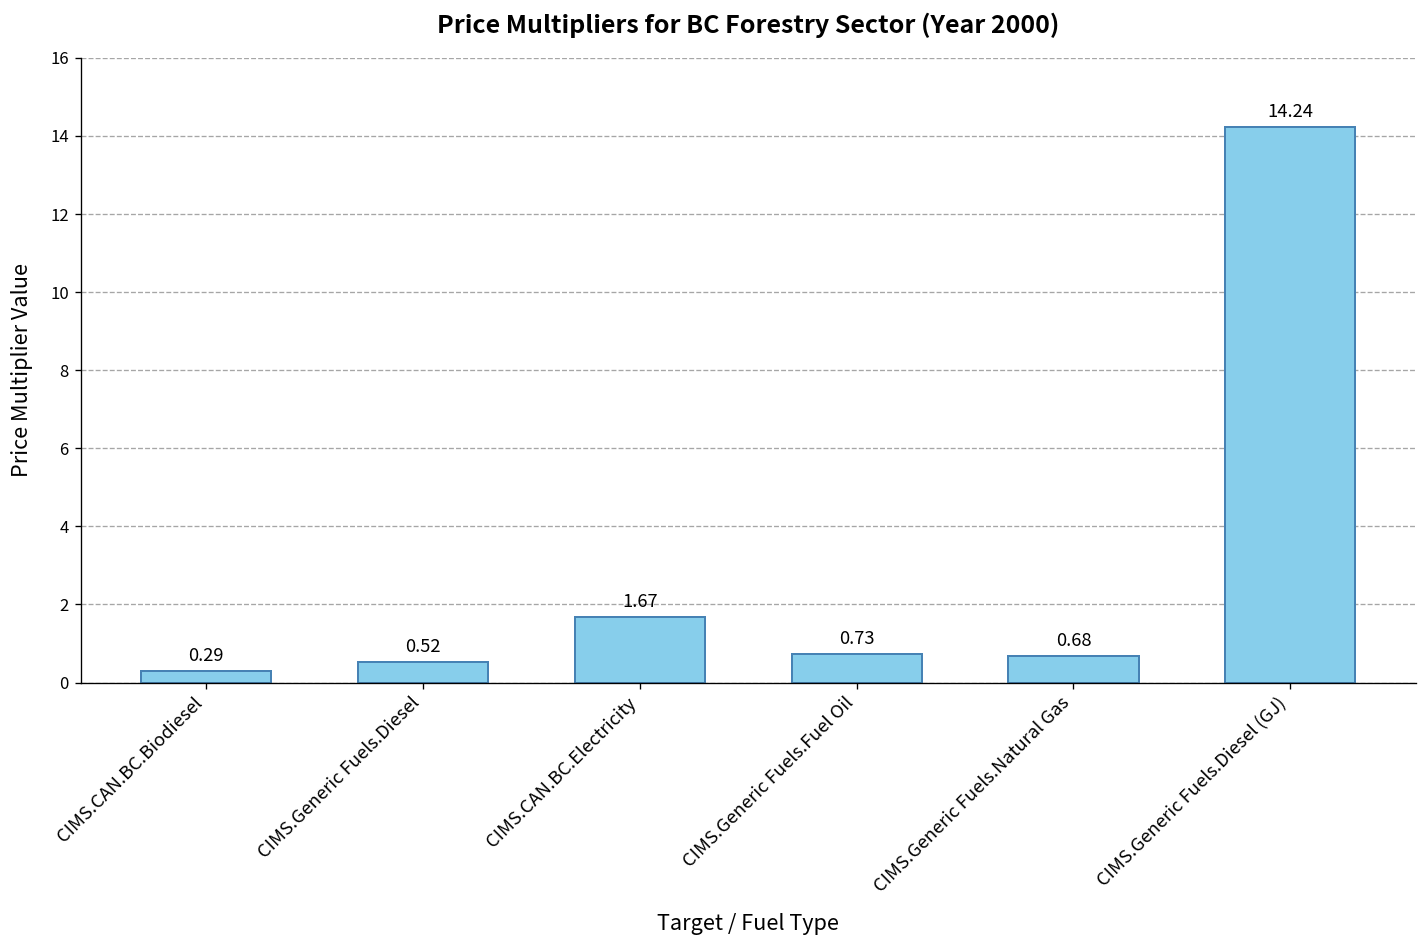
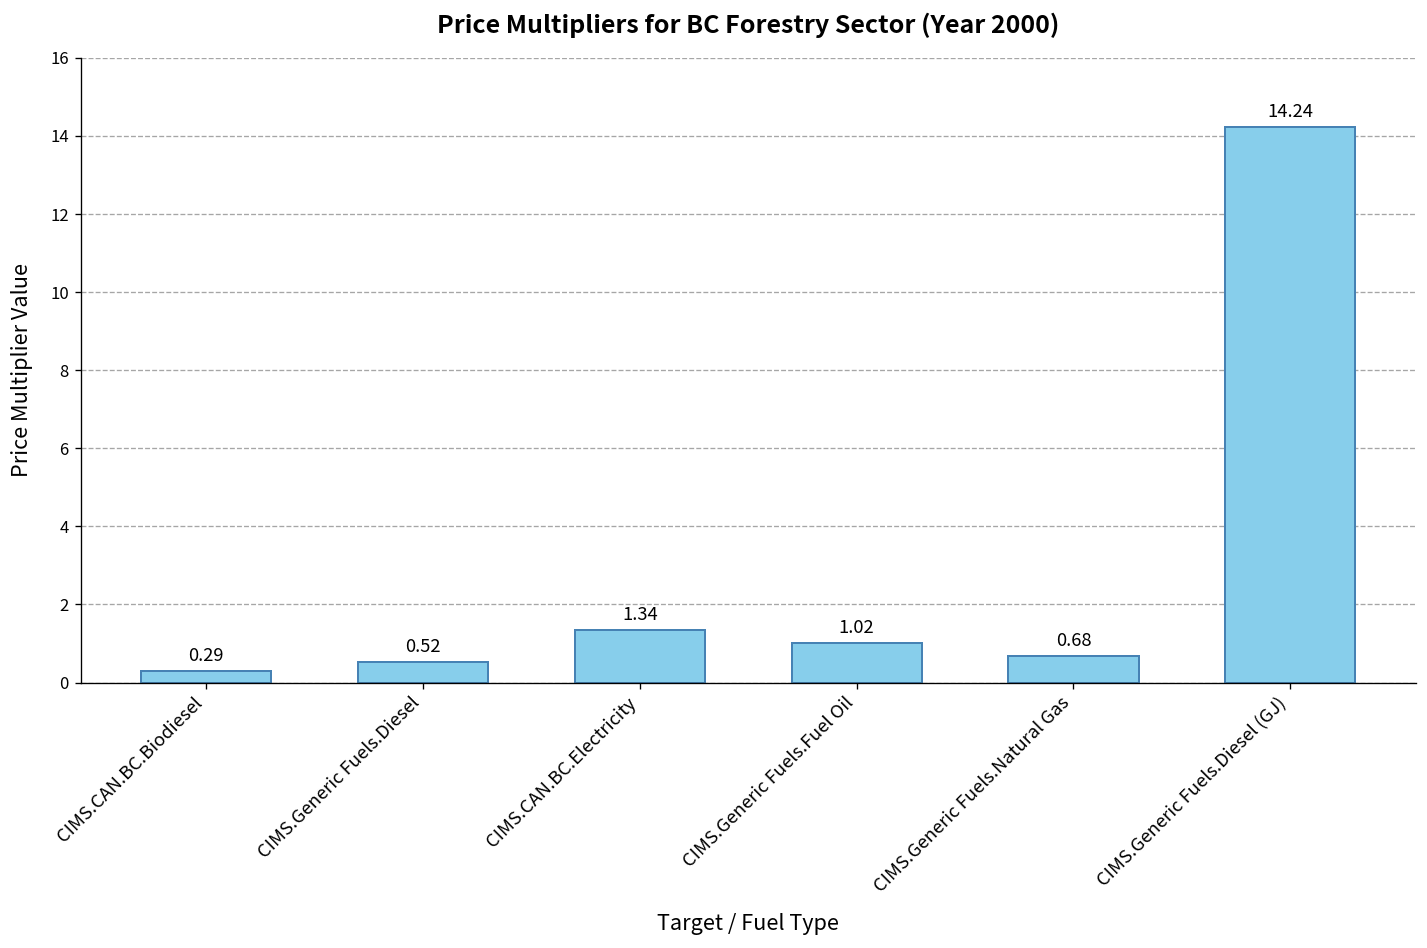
CIMS.CAN.BC.Electricity: 1.67 -> 1.34
CIMS.Generic Fuels.Fuel Oil: 0.73 -> 1.02
